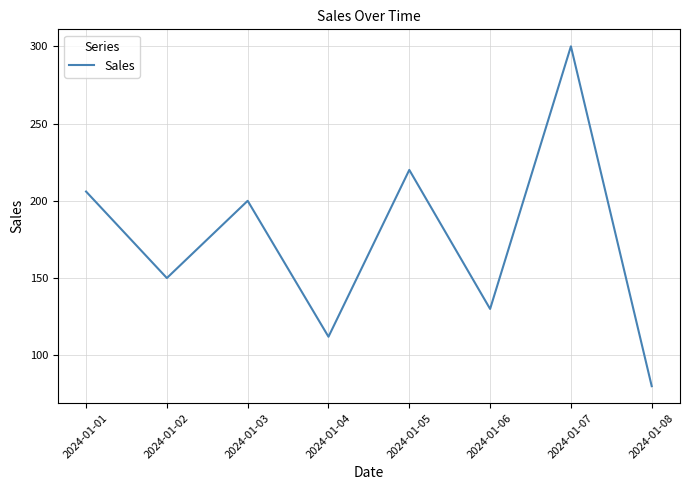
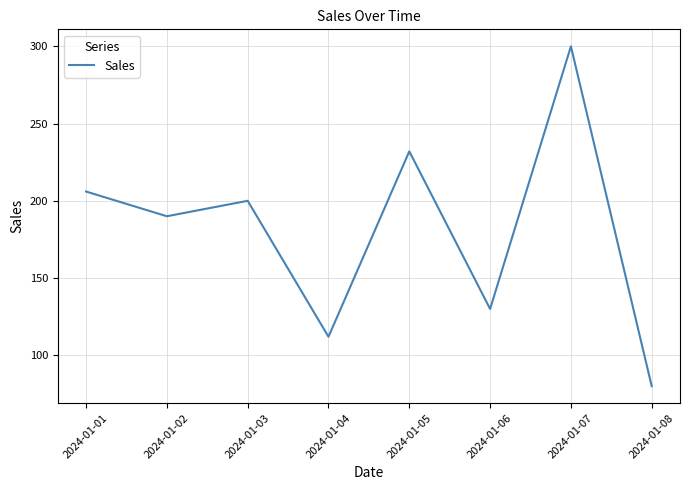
2024-01-02: 150 -> 190
2024-01-05: 220 -> 232
